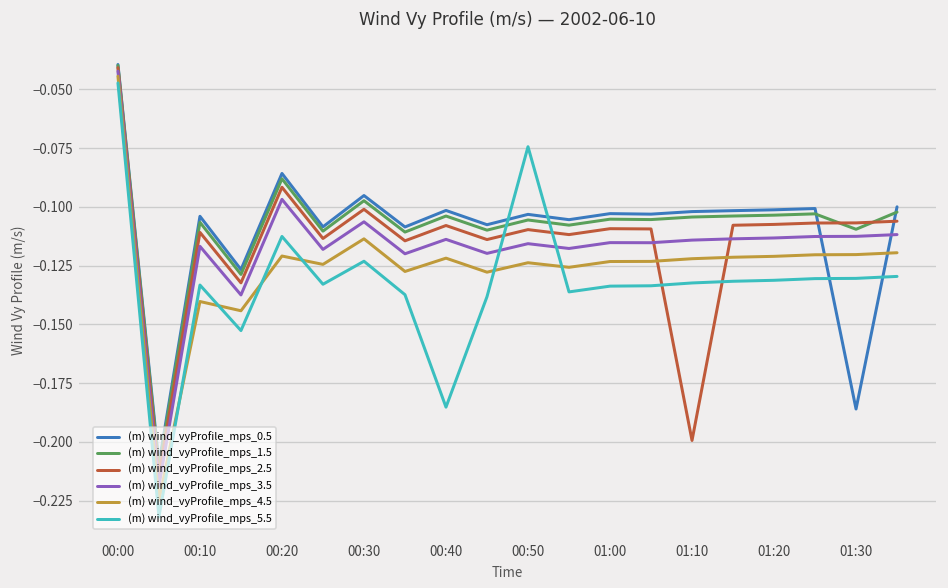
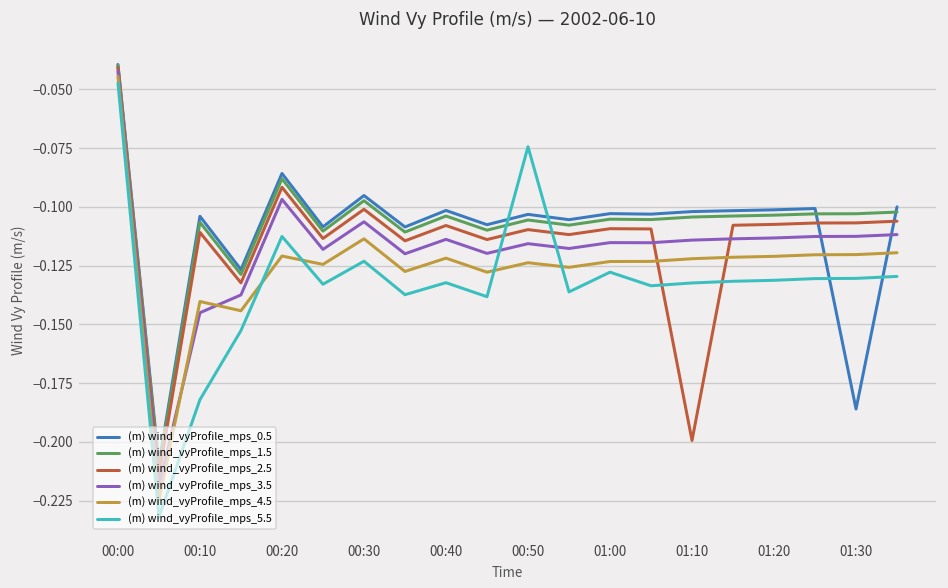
(m) wind_vyProfile_mps_3.5, 00:10: -0.117 -> -0.145
(m) wind_vyProfile_mps_5.5, 00:10: -0.133 -> -0.182
(m) wind_vyProfile_mps_5.5, 00:40: -0.185 -> -0.132
(m) wind_vyProfile_mps_5.5, 01:00: -0.134 -> -0.128
(m) wind_vyProfile_mps_1.5, 01:30: -0.110 -> -0.103
